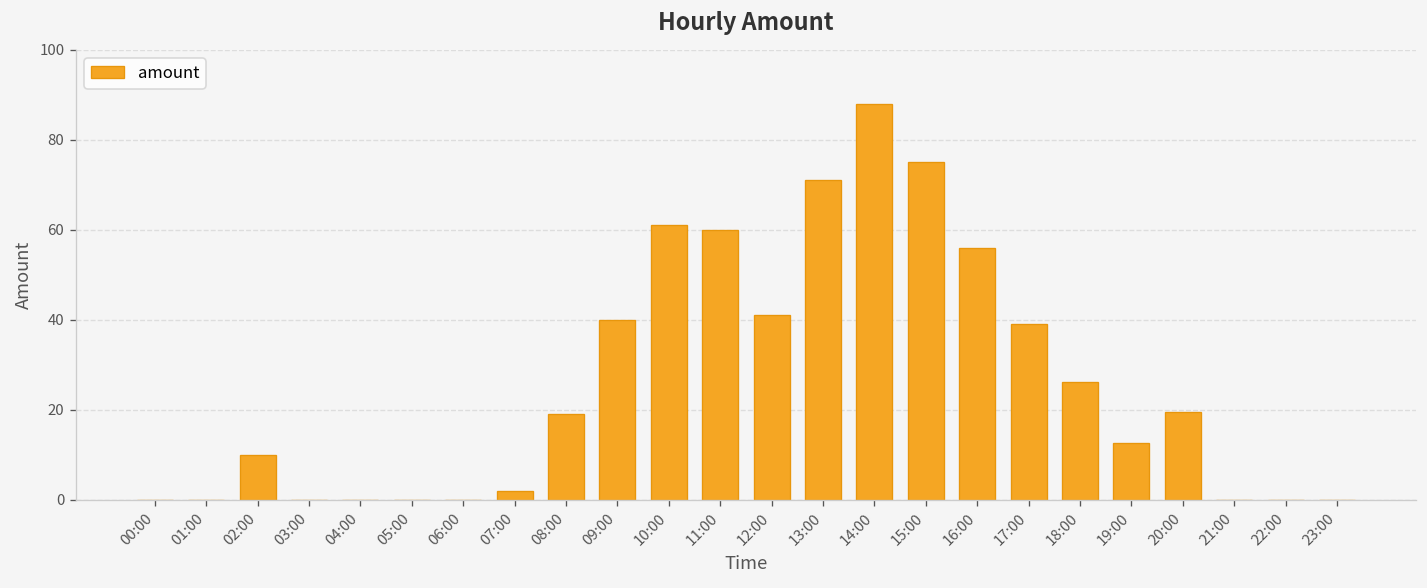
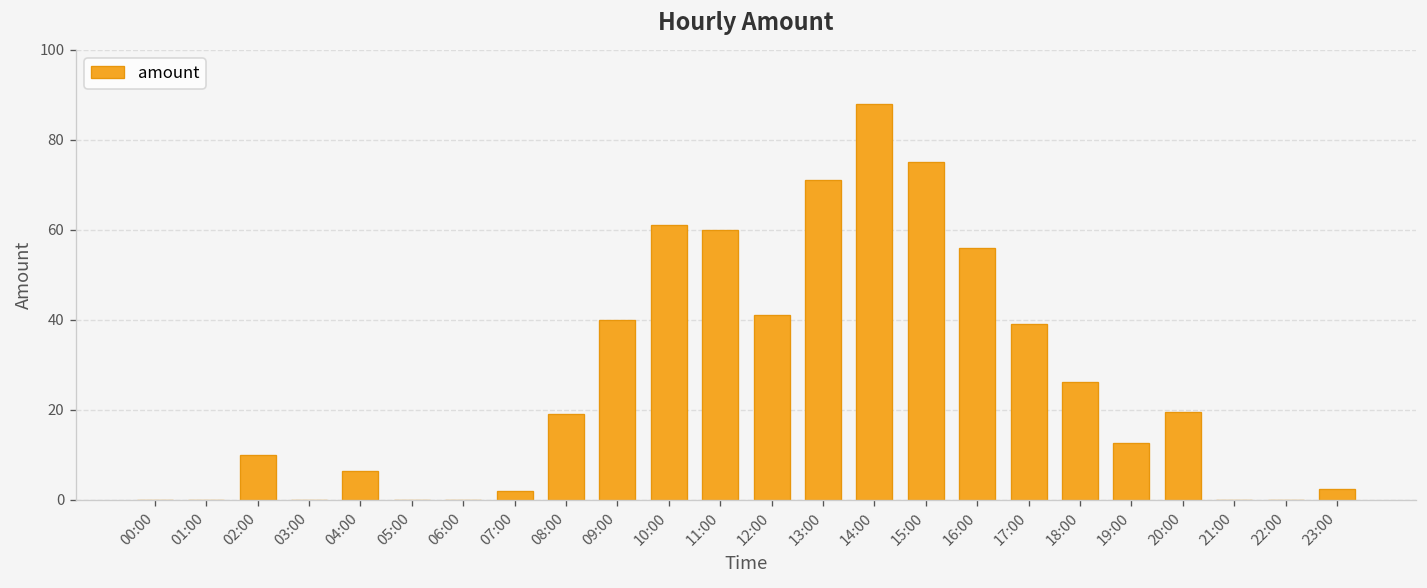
04:00: 0 -> 6
23:00: 0 -> 2
